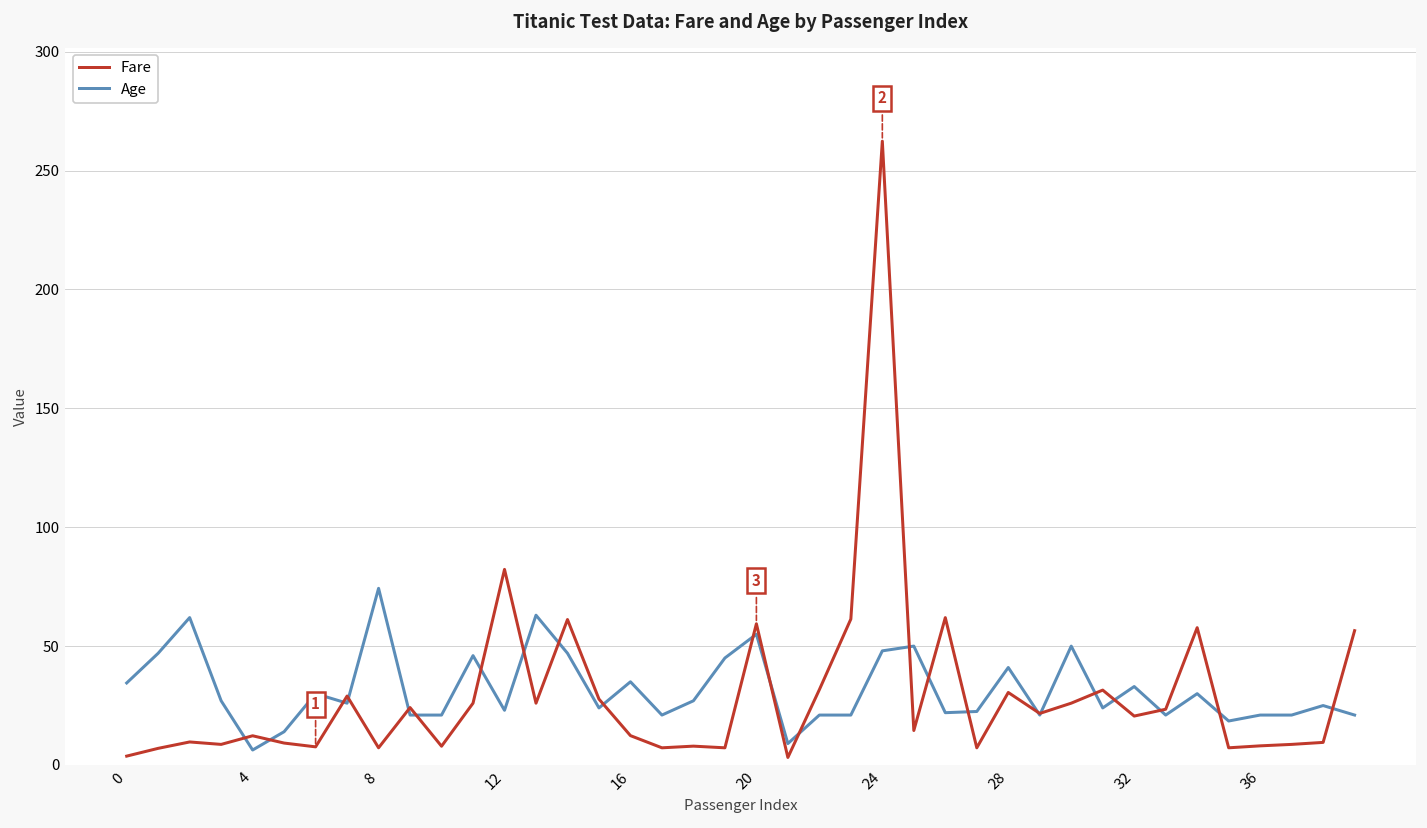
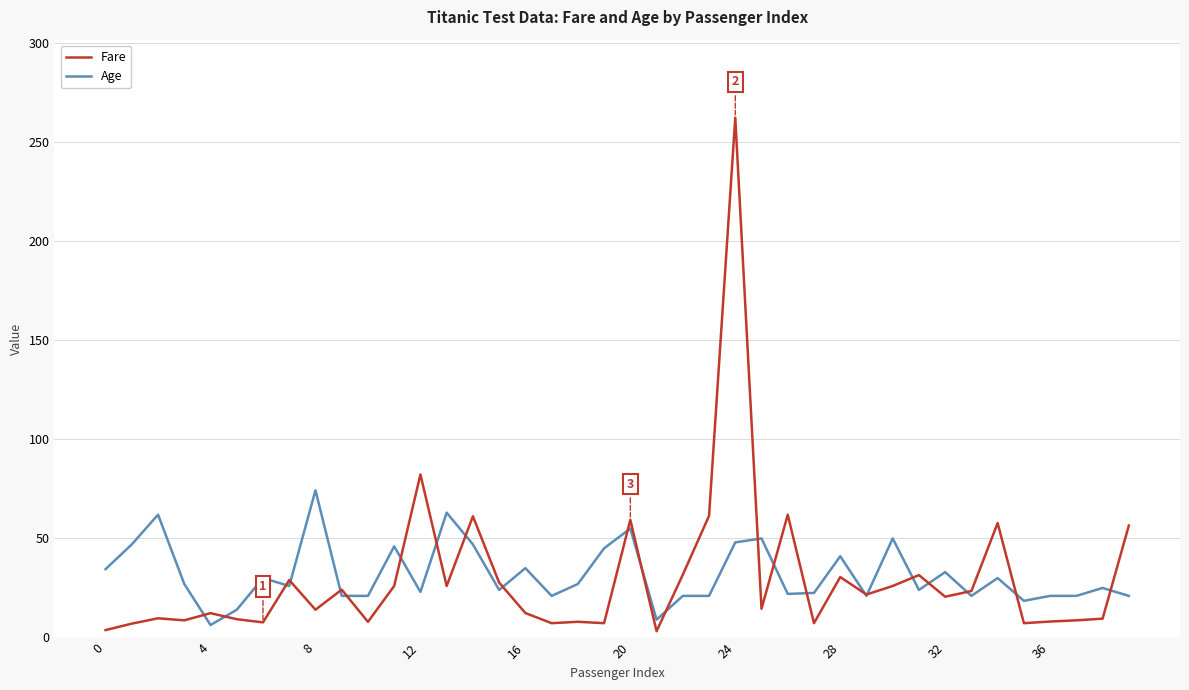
Fare, 8: 7 -> 14
